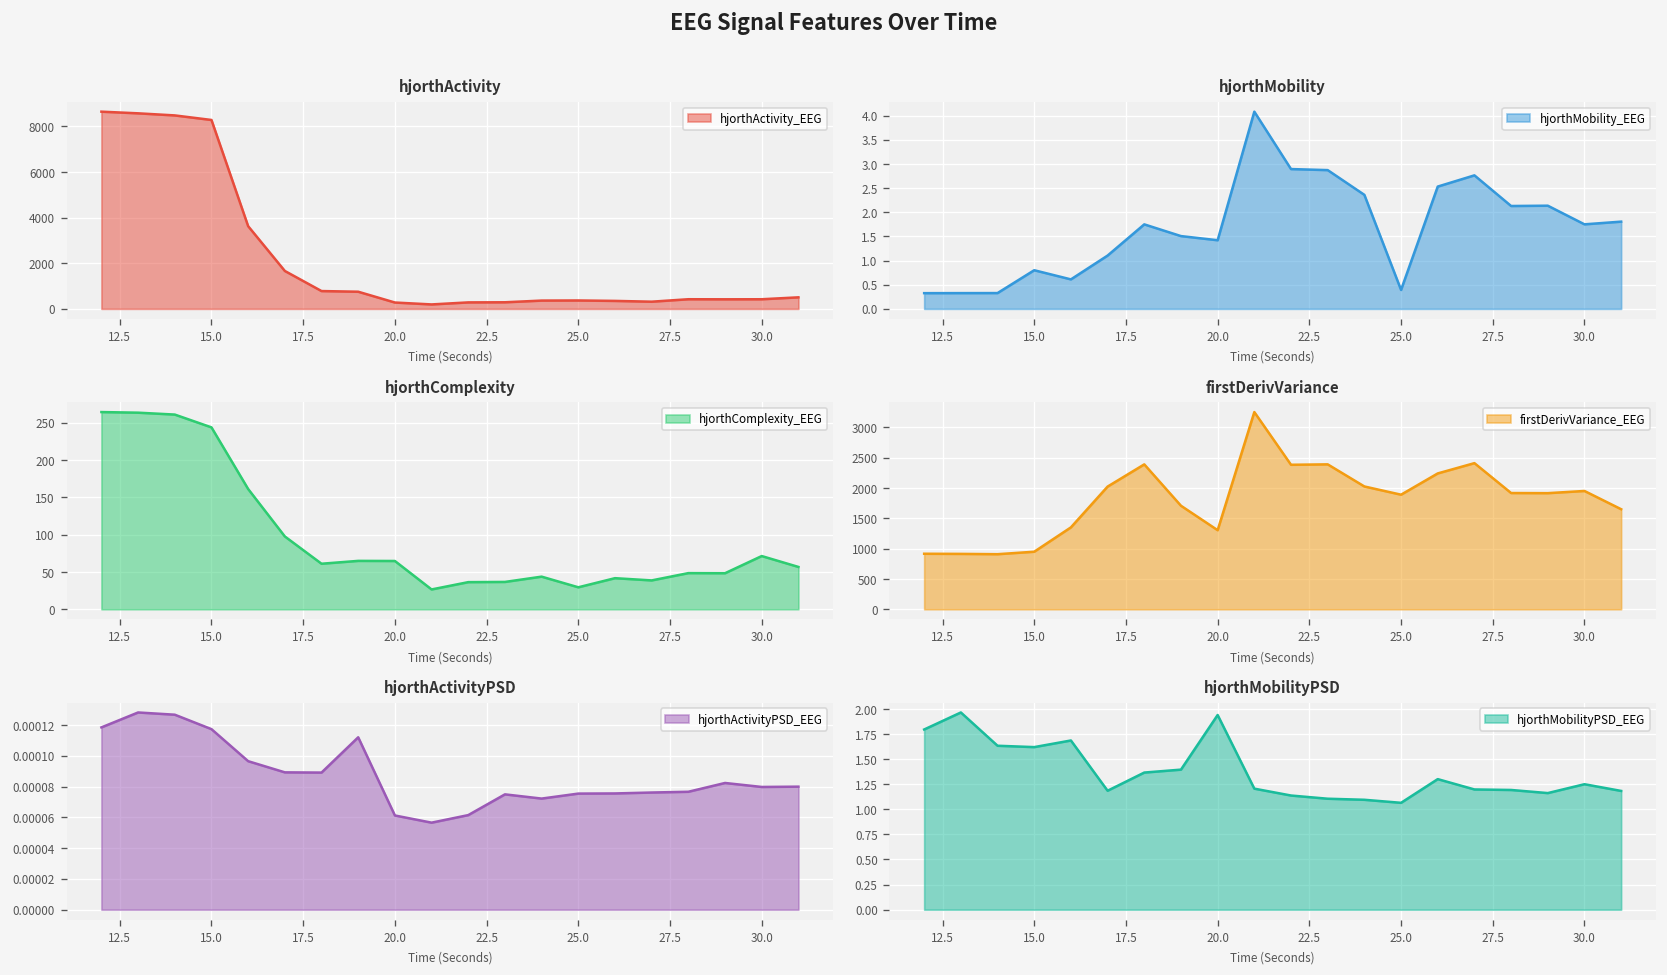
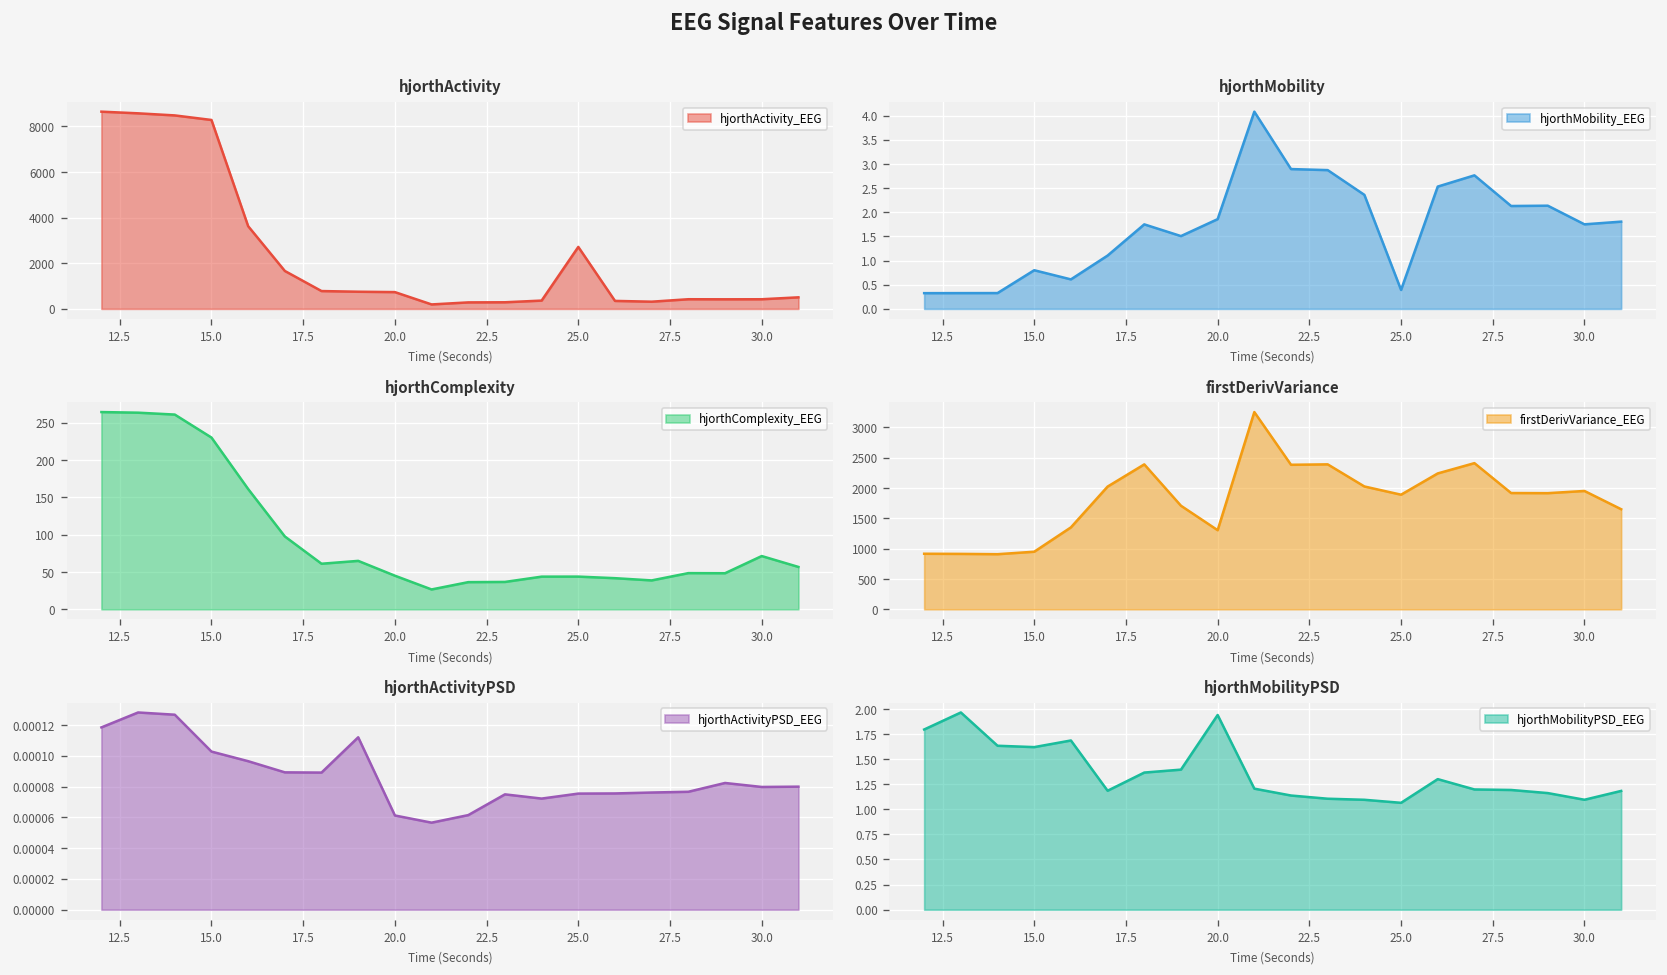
hjorthActivity, 20.0: 300 -> 700
hjorthActivity, 25.0: 400 -> 2700
hjorthMobility, 20.0: 1.4 -> 1.9
hjorthComplexity, 15.0: 240 -> 230
hjorthComplexity, 20.0: 60 -> 40
hjorthComplexity, 25.0: 30 -> 40
hjorthActivityPSD, 15.0: 0.000117 -> 0.000103
hjorthMobilityPSD, 30.0: 1.2 -> 1.1
